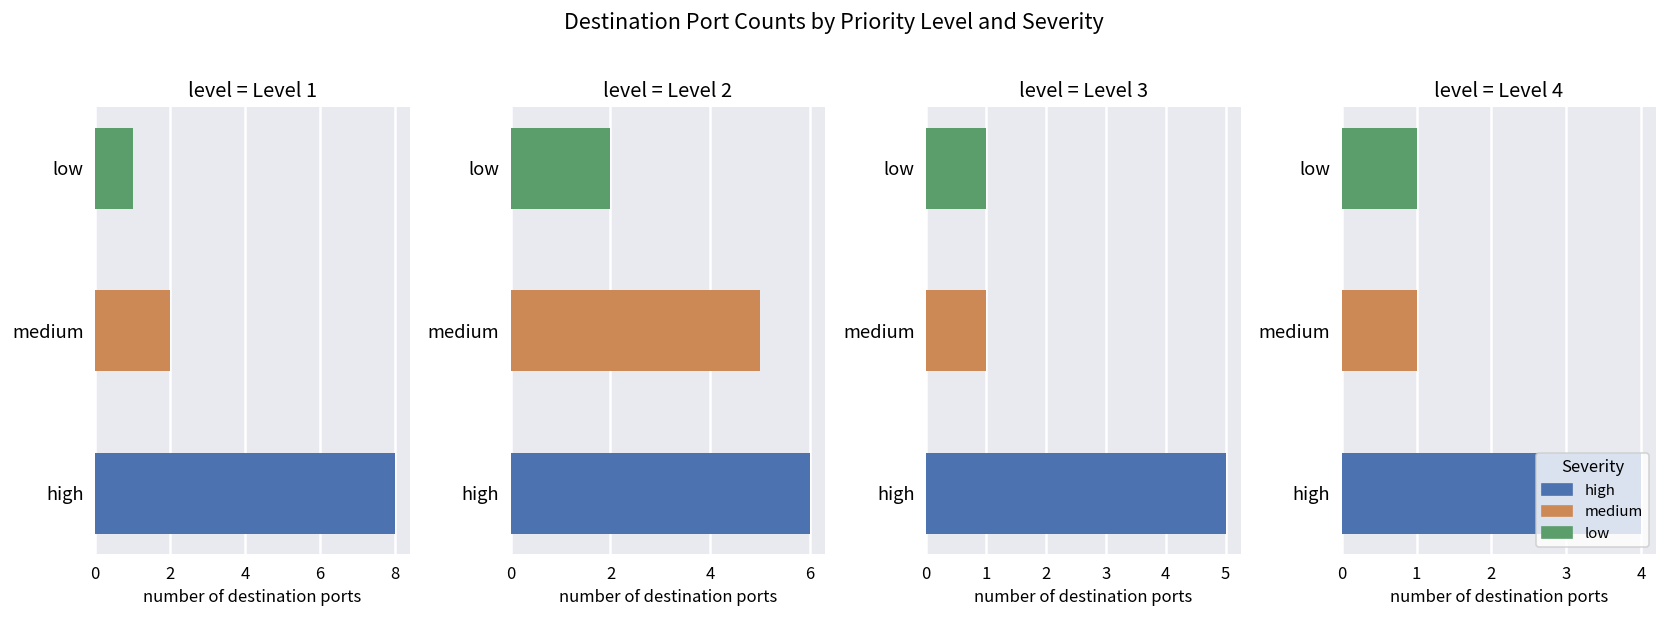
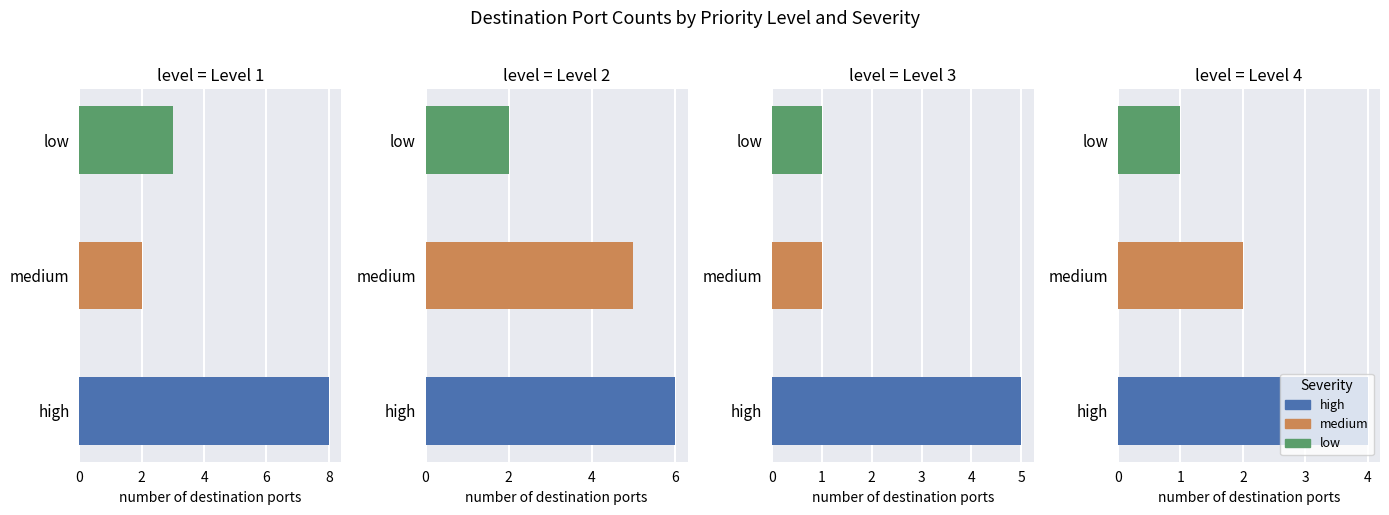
level = Level 1, low: 1 -> 3
level = Level 4, medium: 1 -> 2
